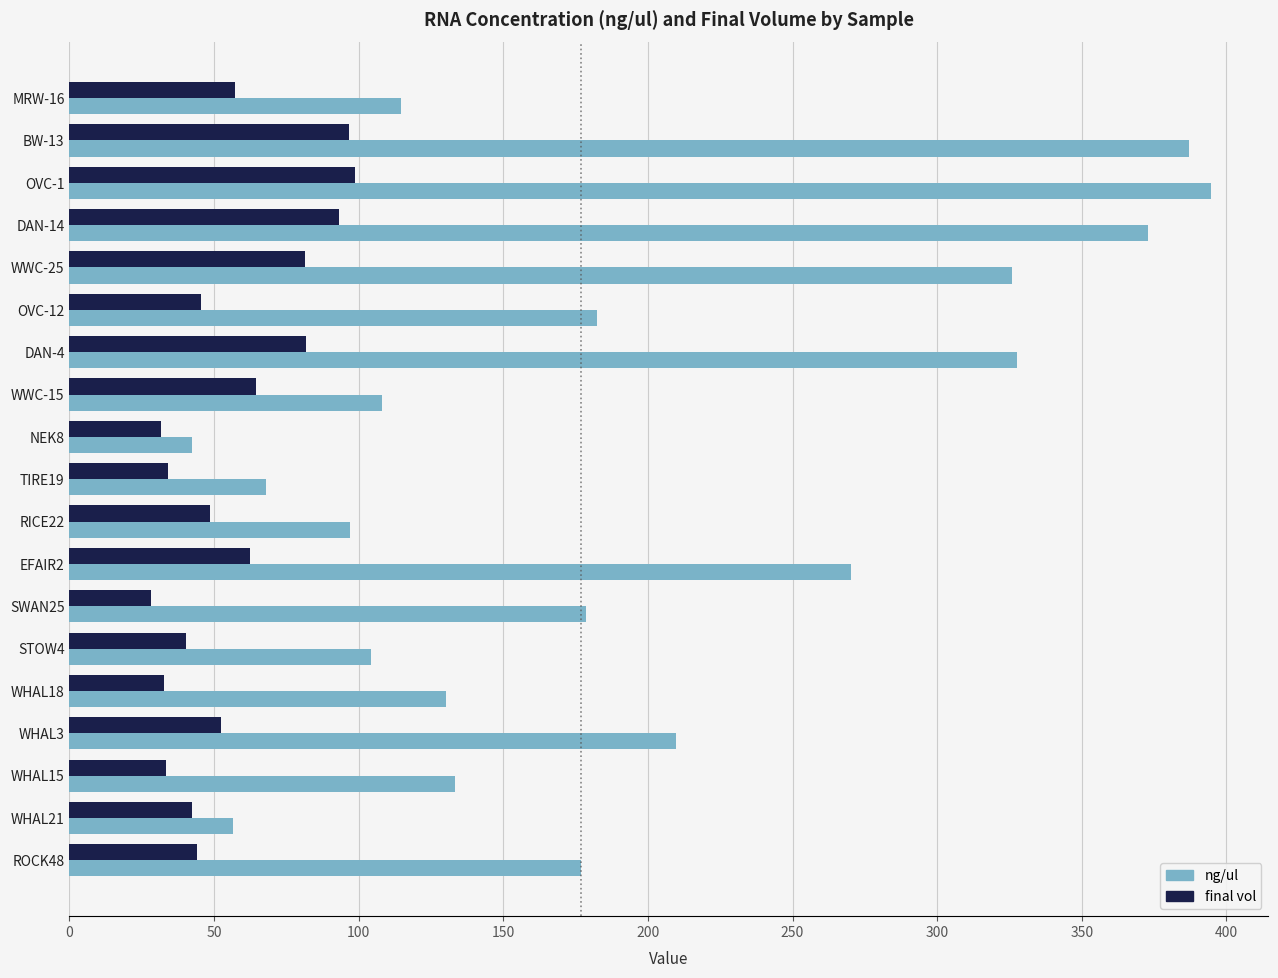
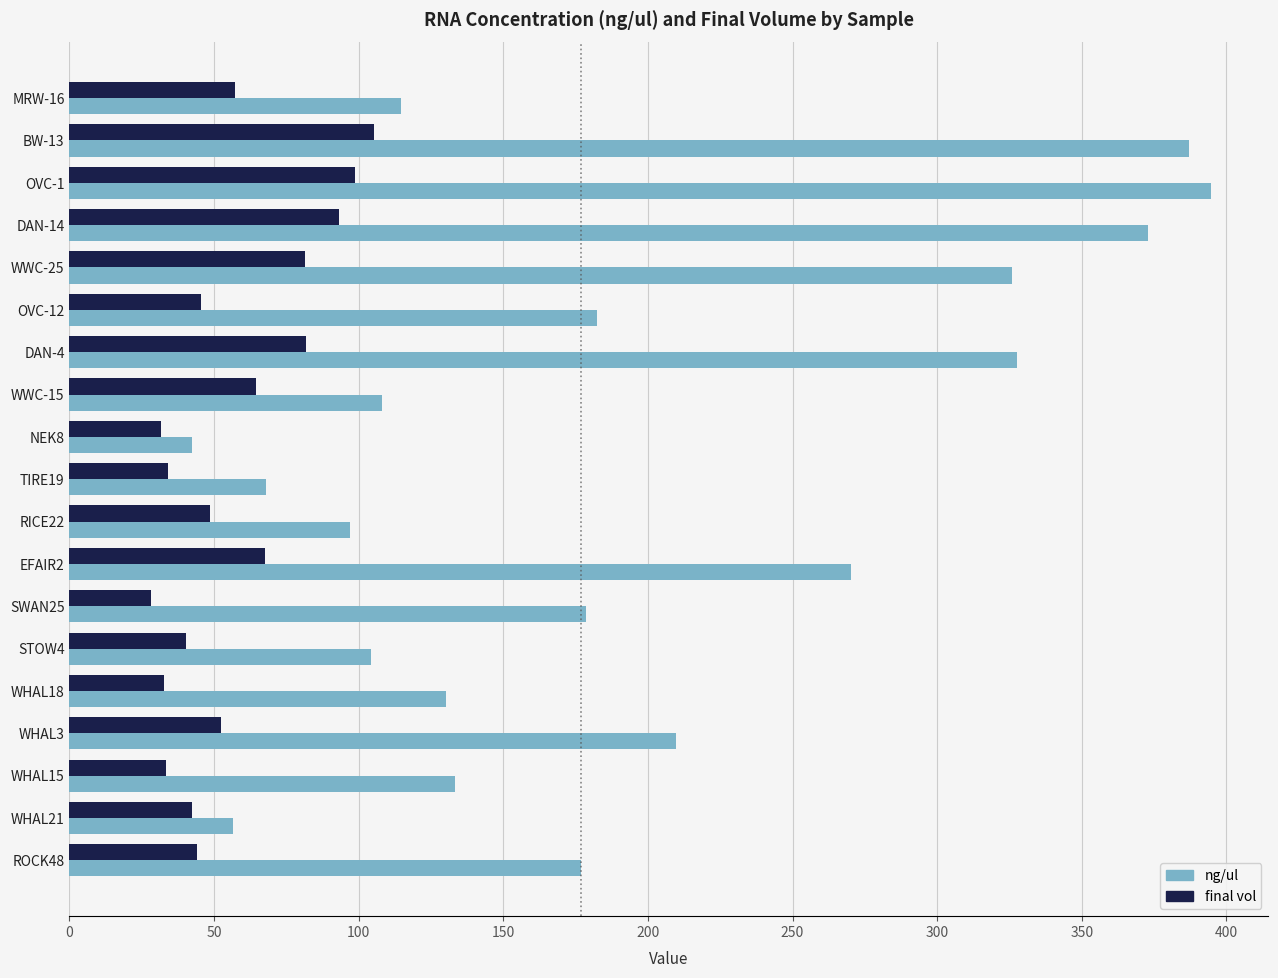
final vol, BW-13: 97 -> 105
final vol, EFAIR2: 62 -> 68
